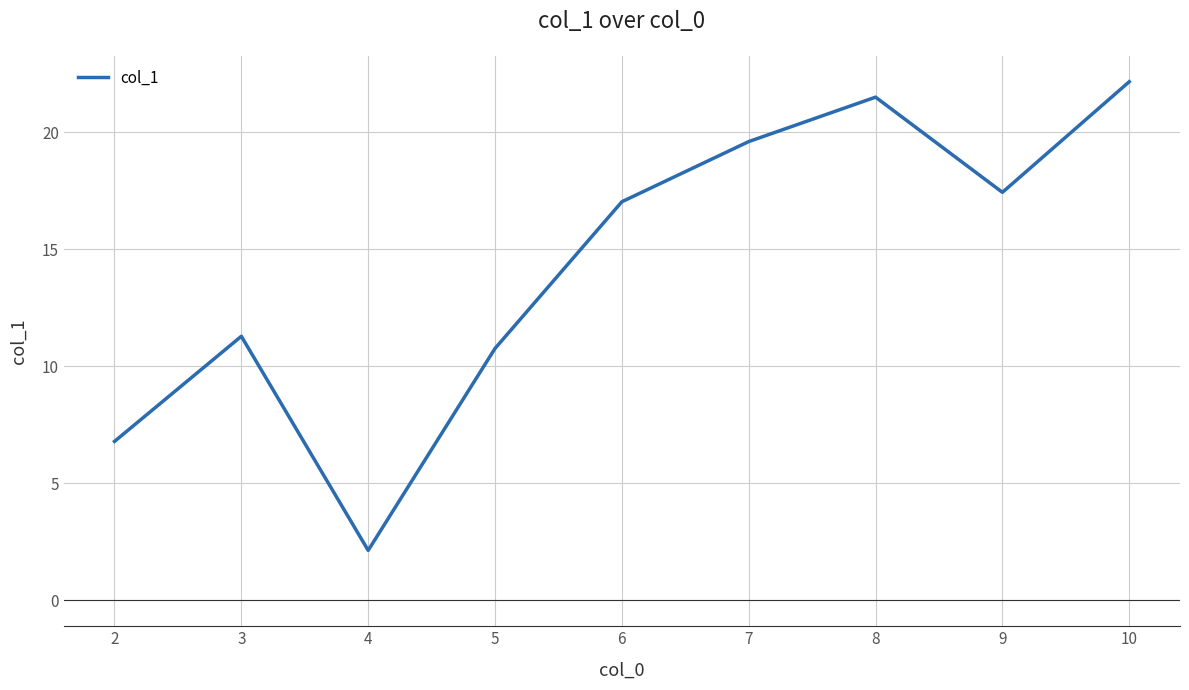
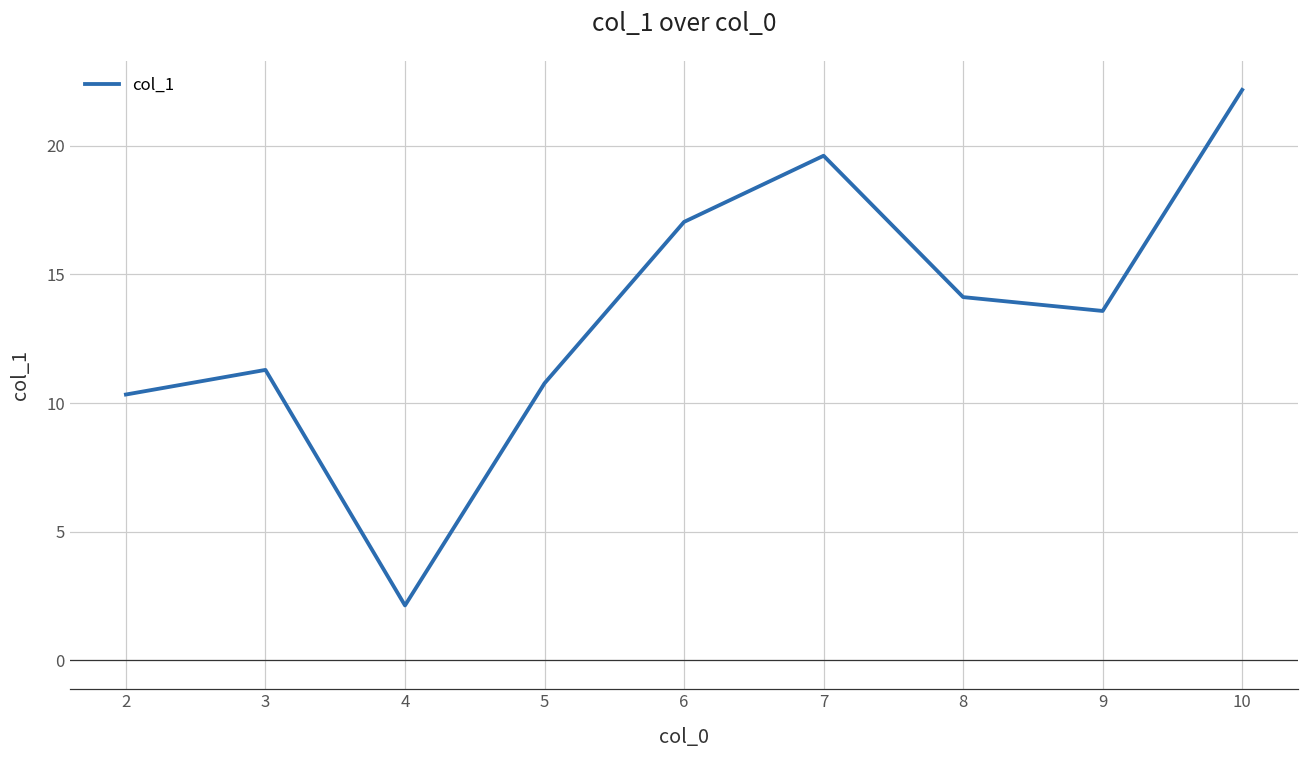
2: 6.8 -> 10.3
8: 21.5 -> 14.1
9: 17.4 -> 13.6
